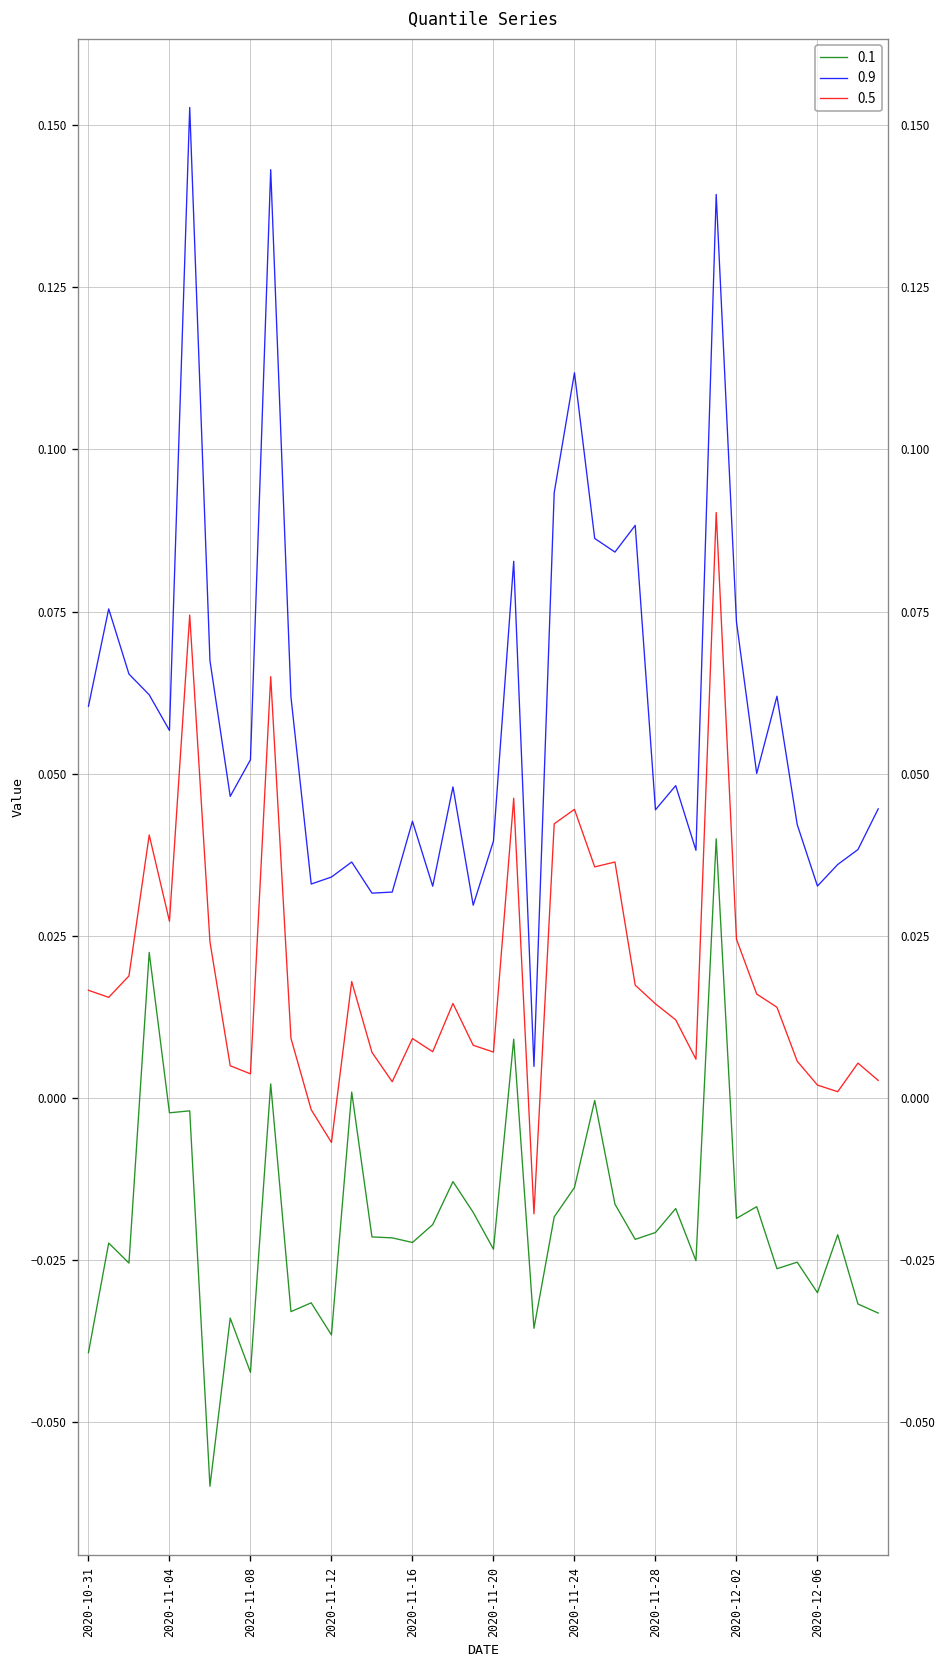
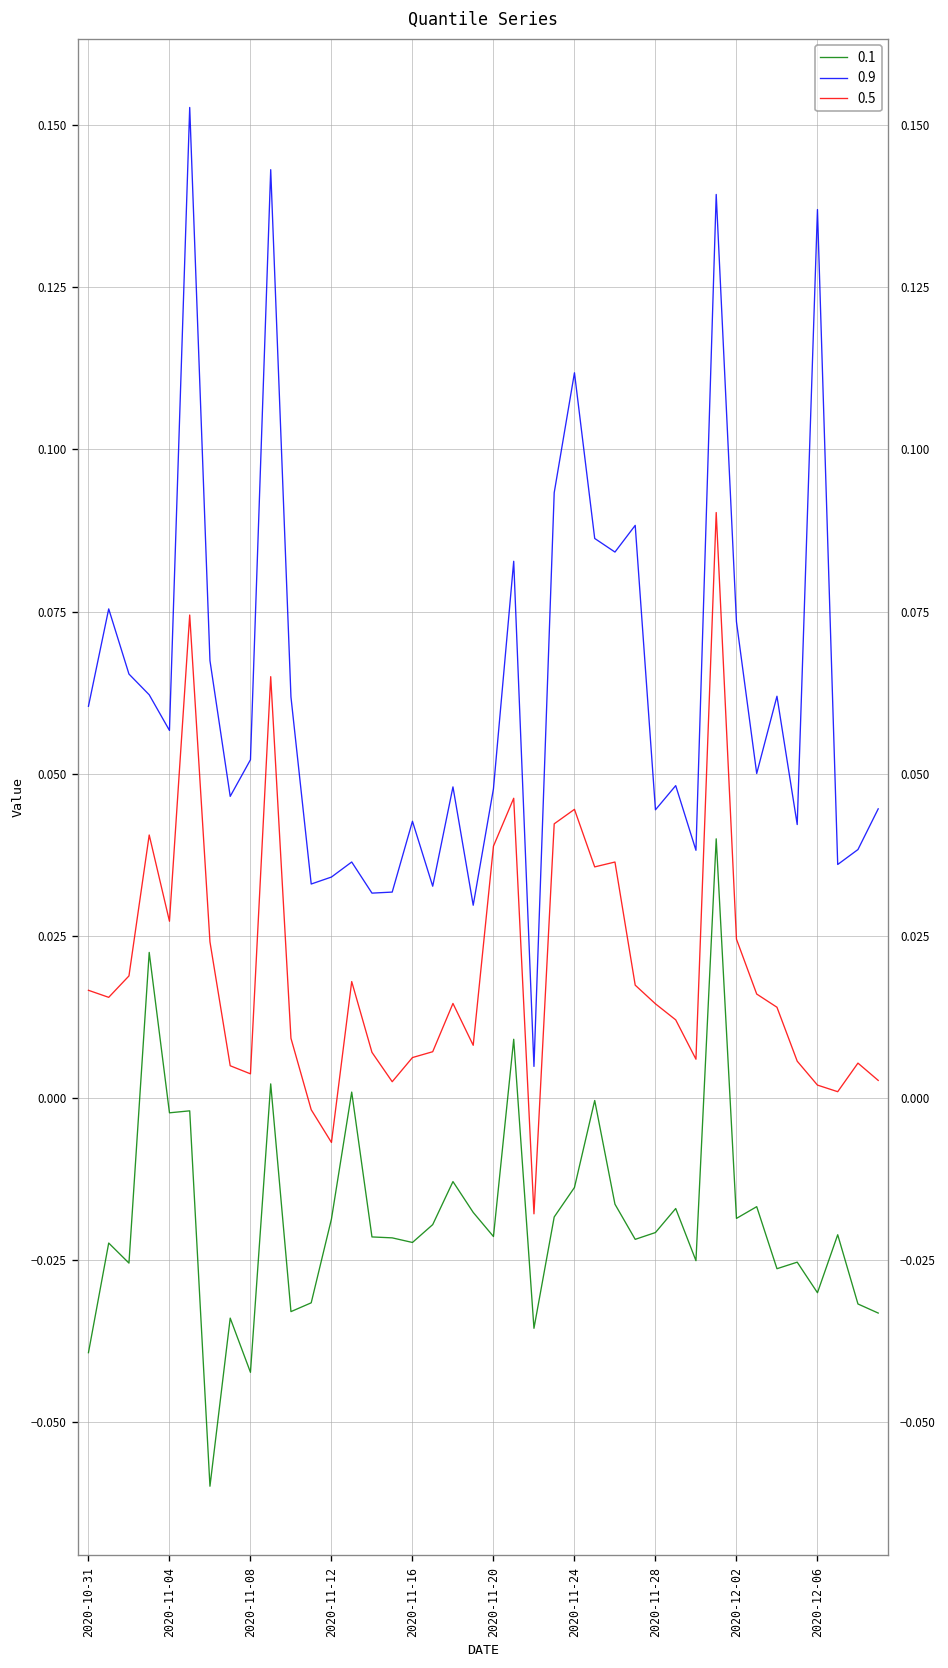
0.1, 2020-11-12: -0.037 -> -0.019
0.5, 2020-11-16: 0.009 -> 0.006
0.1, 2020-11-20: -0.023 -> -0.021
0.9, 2020-11-20: 0.040 -> 0.048
0.5, 2020-11-20: 0.007 -> 0.039
0.9, 2020-12-06: 0.033 -> 0.137
